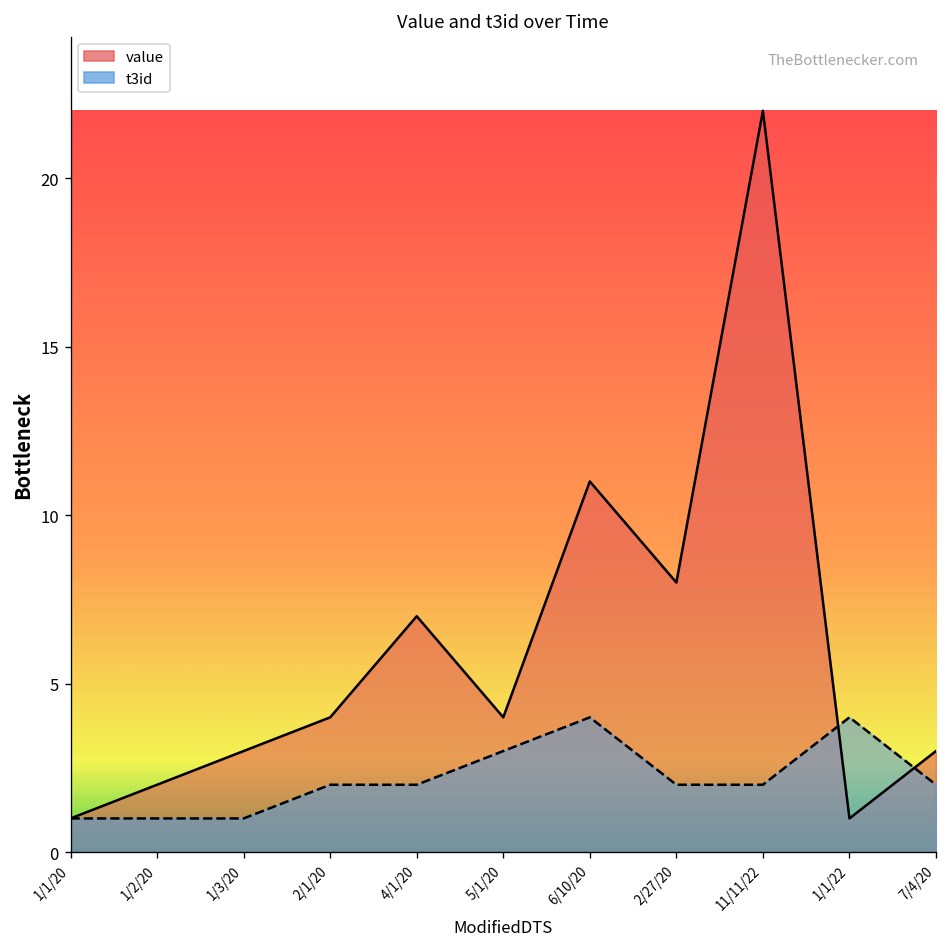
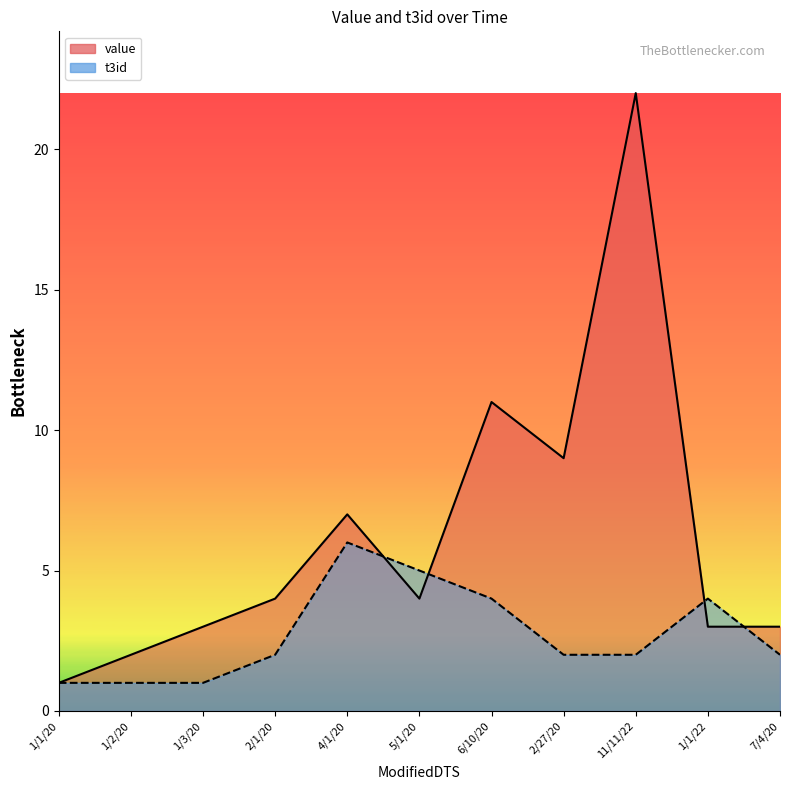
t3id, 4/1/20: 2 -> 6
t3id, 5/1/20: 3 -> 5
value, 2/27/20: 8 -> 9
value, 1/1/22: 1 -> 3
